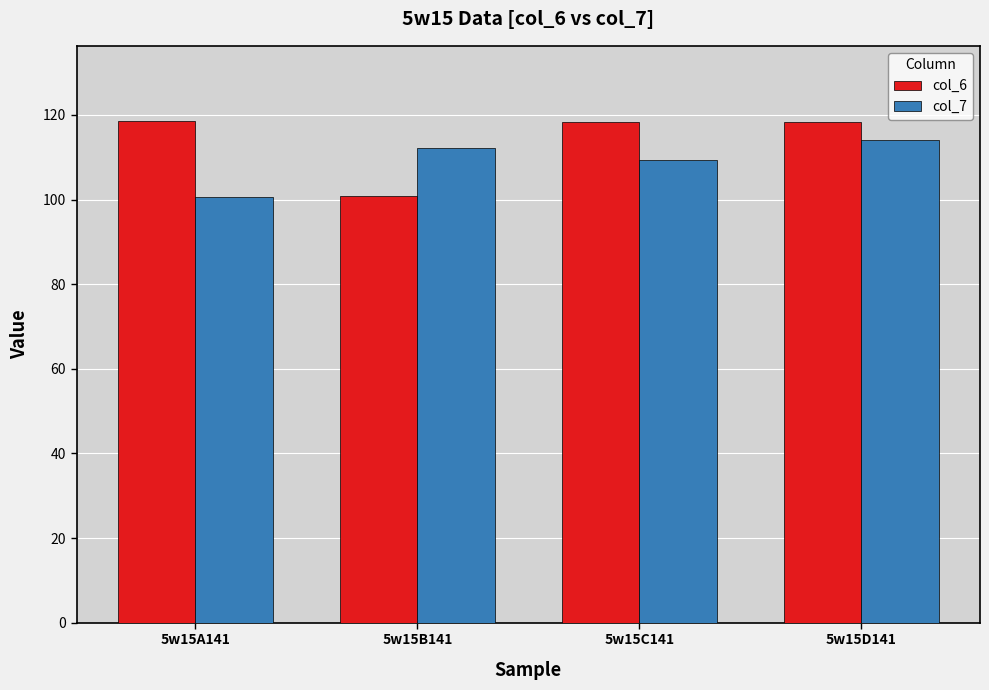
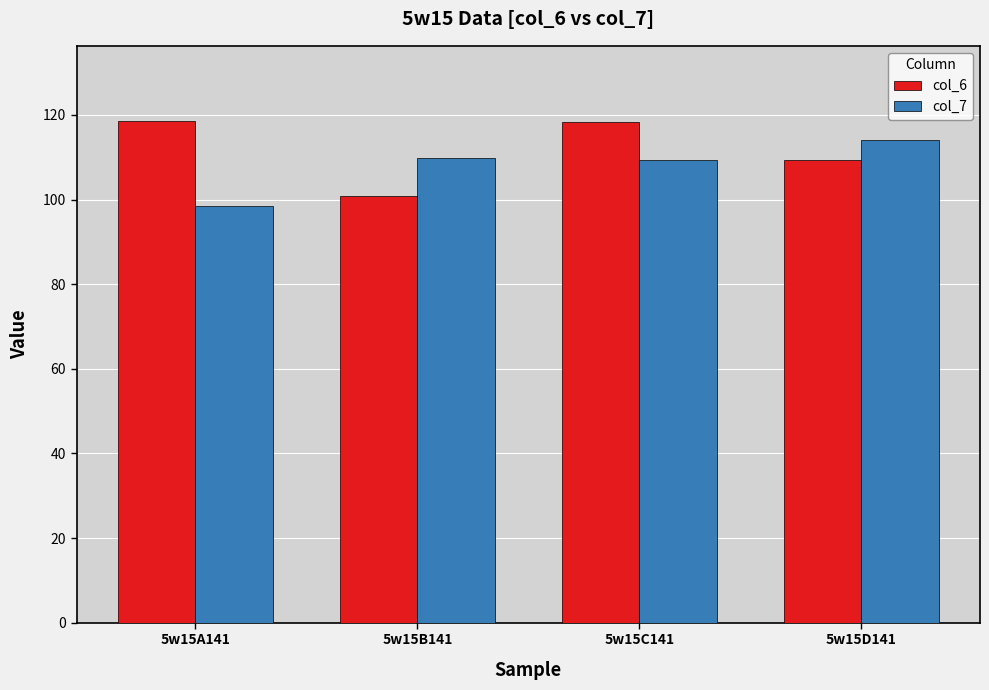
col_7, 5w15A141: 101 -> 99
col_7, 5w15B141: 112 -> 110
col_6, 5w15D141: 118 -> 109
